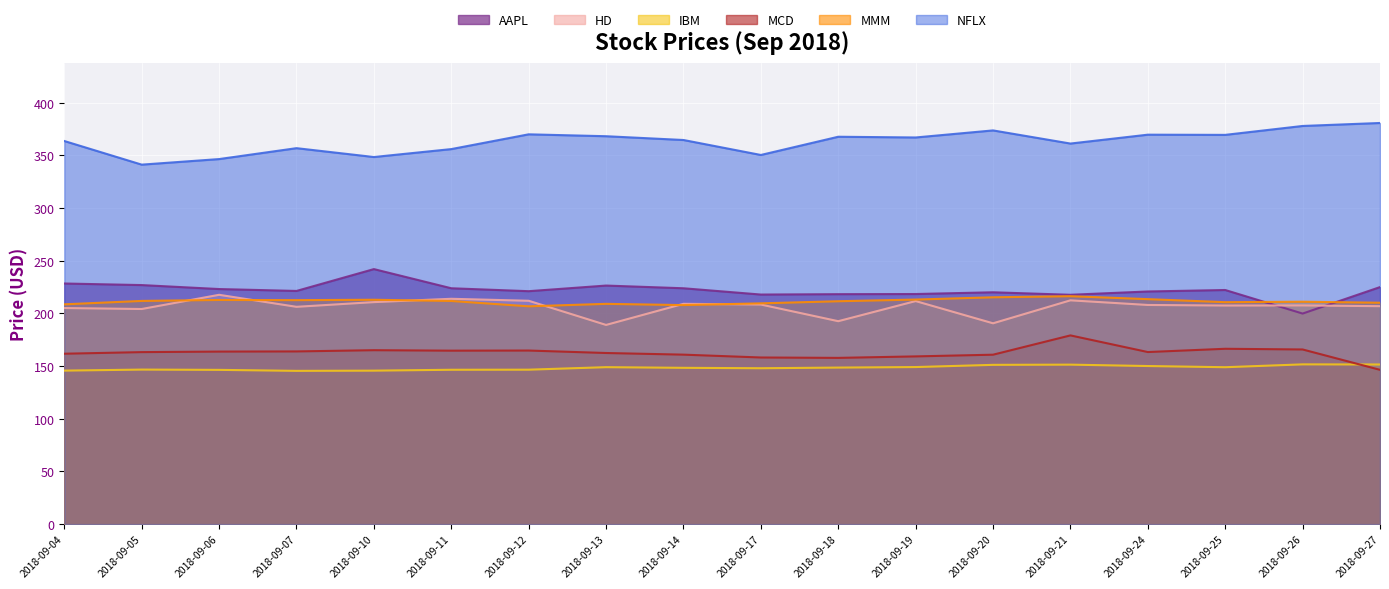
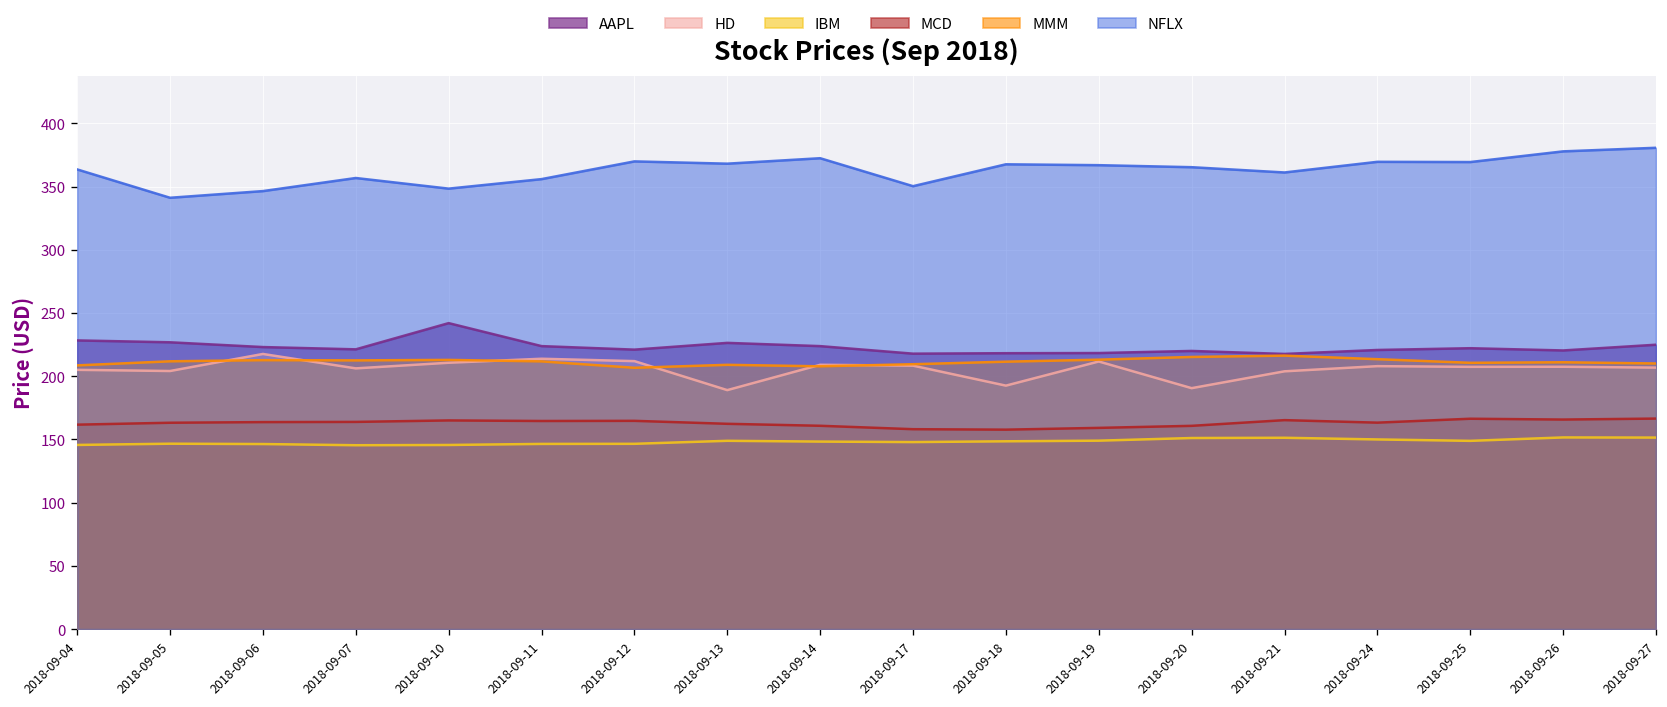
NFLX, 2018-09-14: 365 -> 372
NFLX, 2018-09-20: 374 -> 365
HD, 2018-09-21: 212 -> 204
MCD, 2018-09-21: 179 -> 165
AAPL, 2018-09-26: 200 -> 220
MCD, 2018-09-27: 146 -> 167
